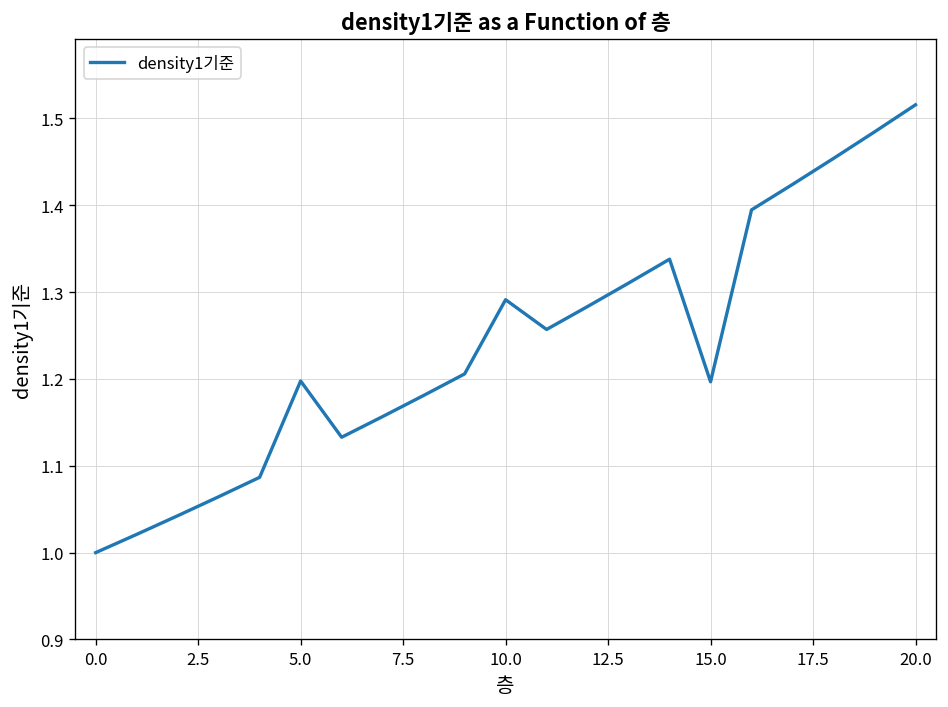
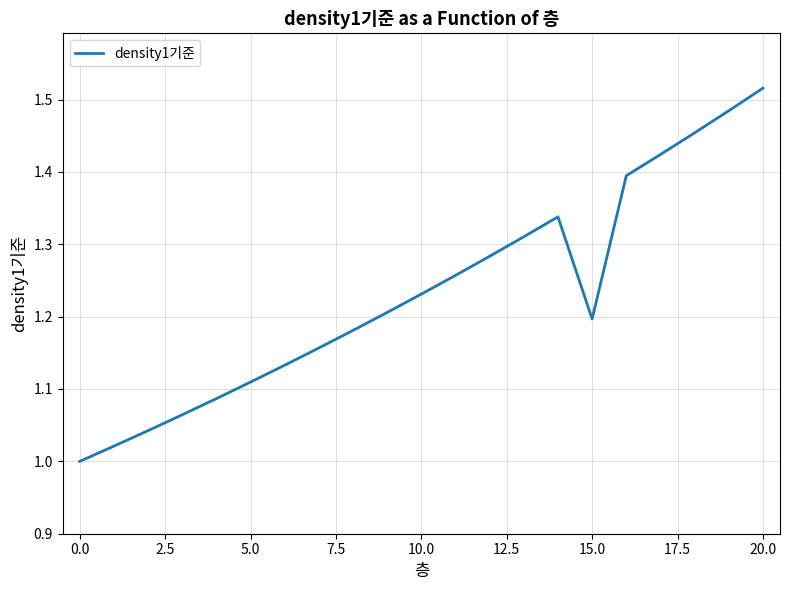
5.0: 1.20 -> 1.11
10.0: 1.29 -> 1.23
